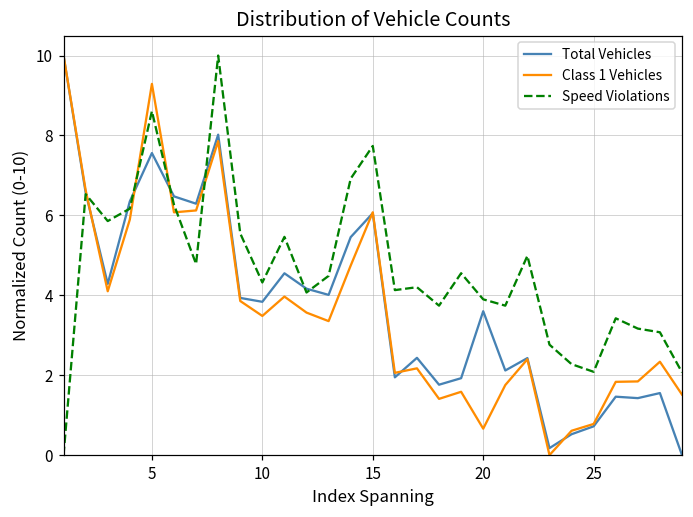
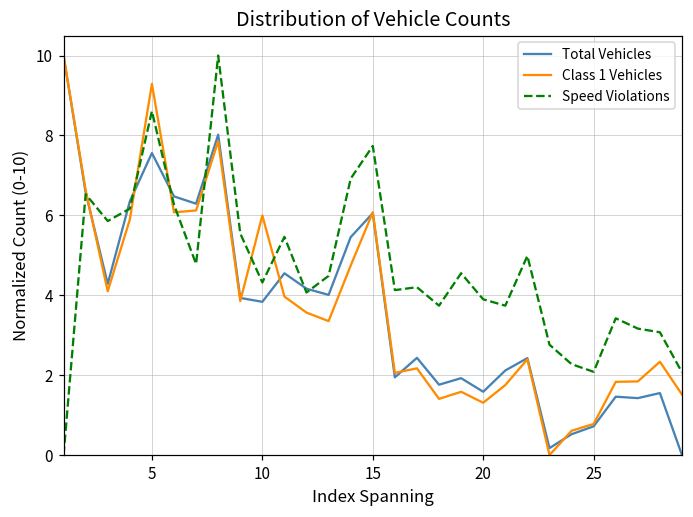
Class 1 Vehicles, 10: 3.5 -> 6.0
Total Vehicles, 20: 3.6 -> 1.6
Class 1 Vehicles, 20: 0.7 -> 1.3
